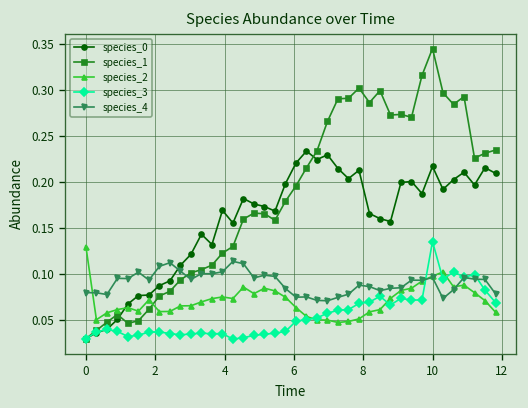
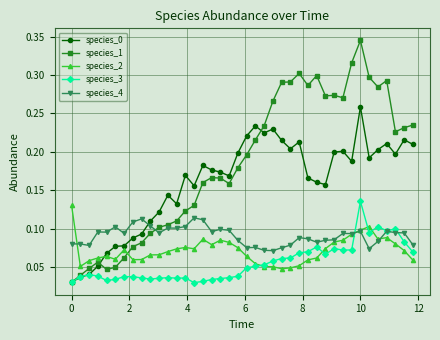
species_0, 10: 0.22 -> 0.26
